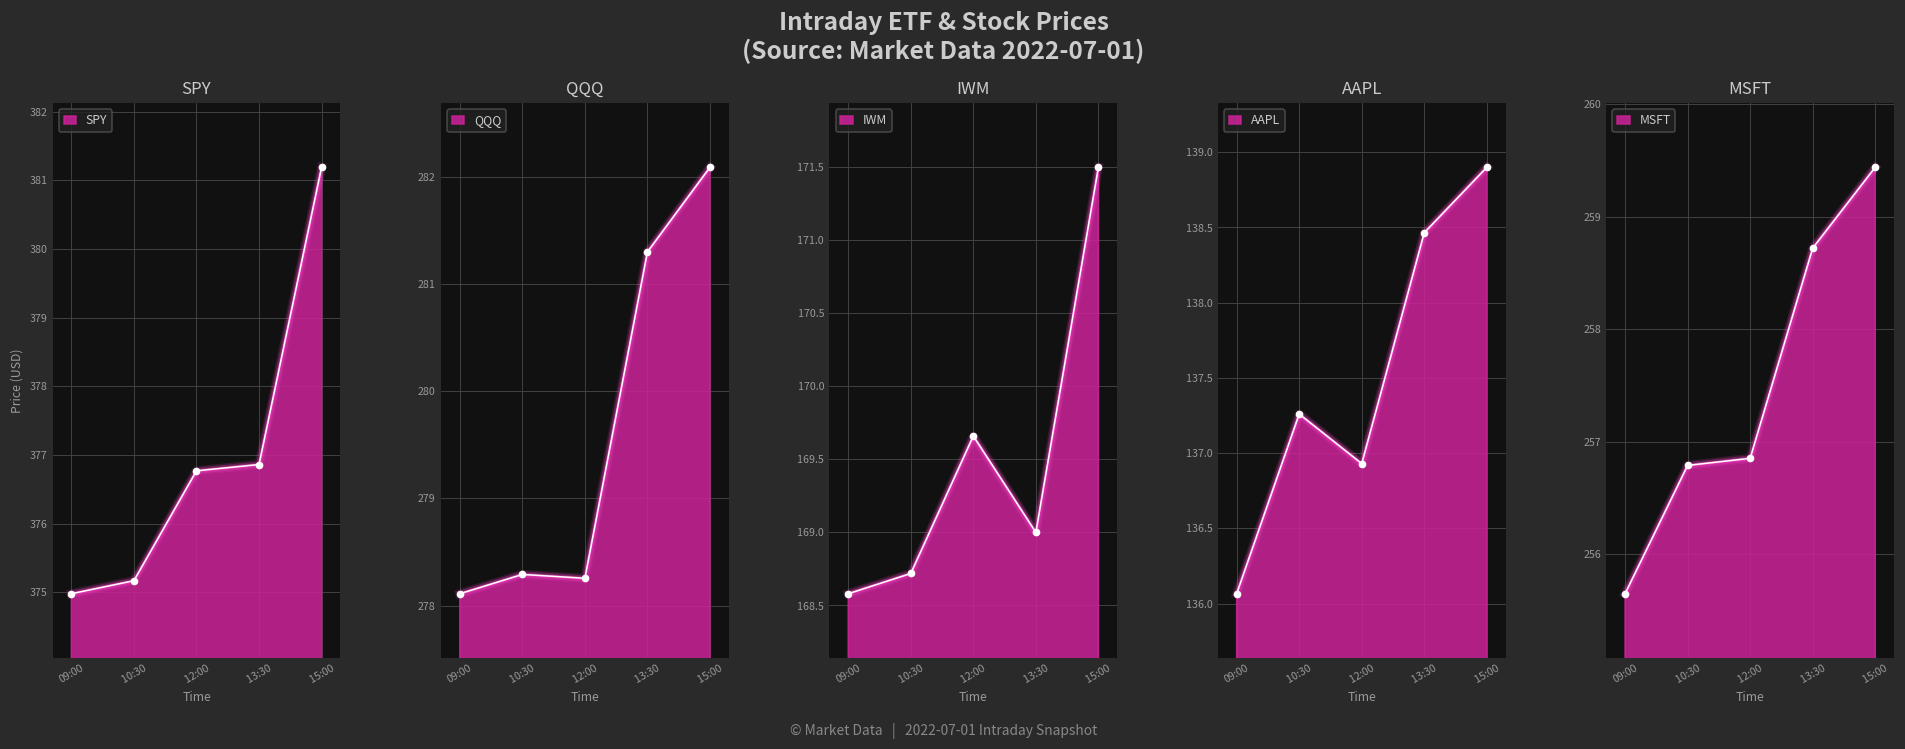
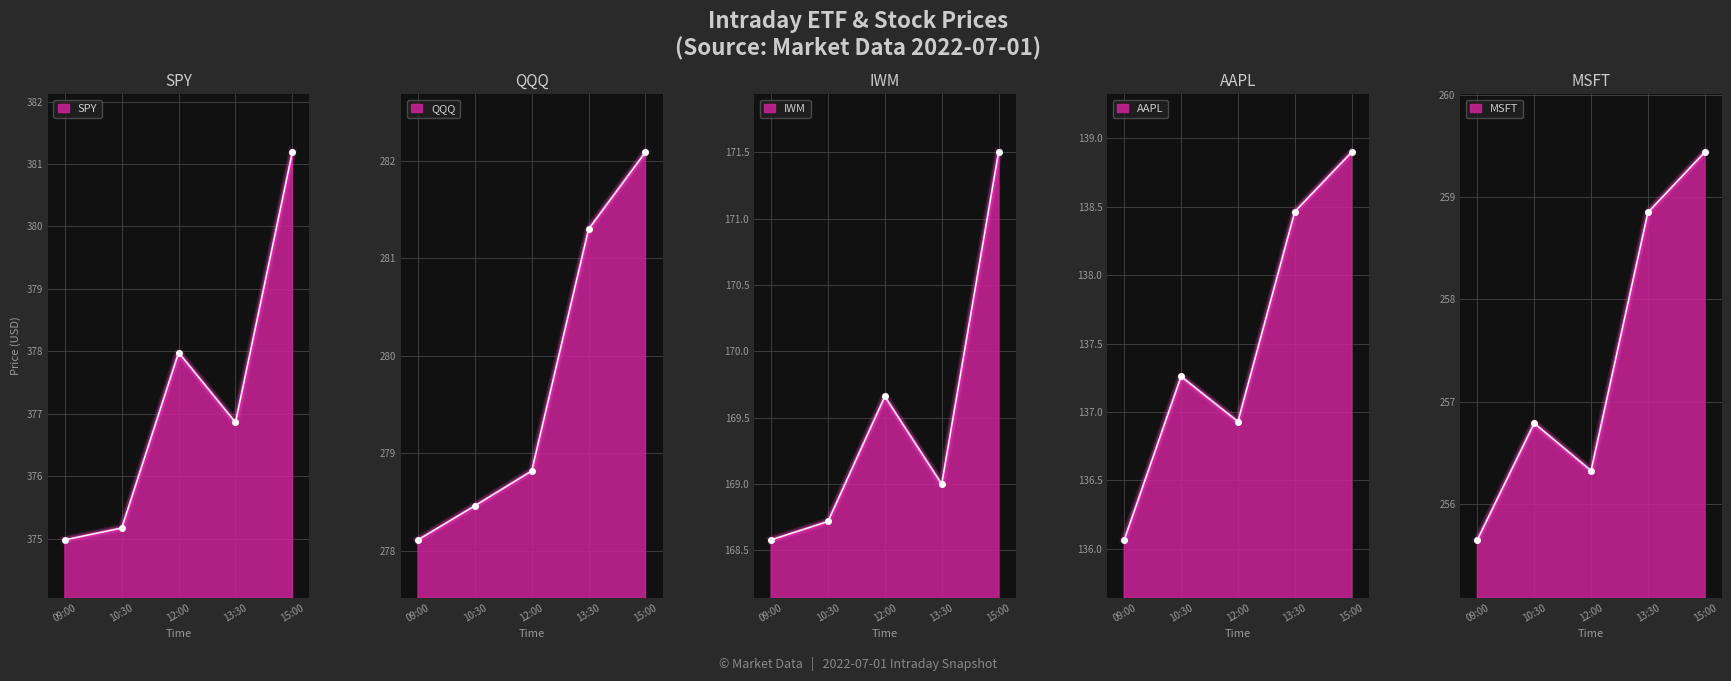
SPY, 12:00: 376.8 -> 378.0
QQQ, 10:30: 278.3 -> 278.5
QQQ, 12:00: 278.3 -> 278.8
MSFT, 12:00: 256.85 -> 256.33
MSFT, 13:30: 258.72 -> 258.85
